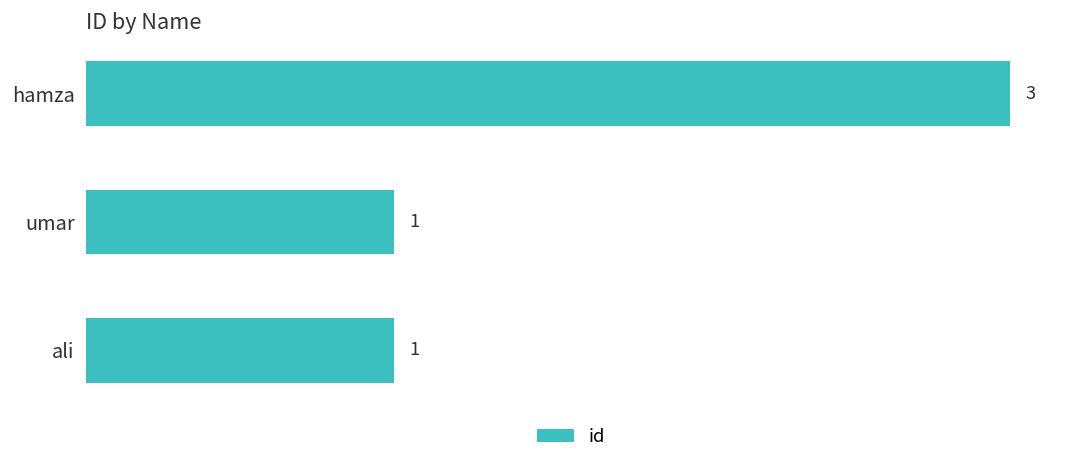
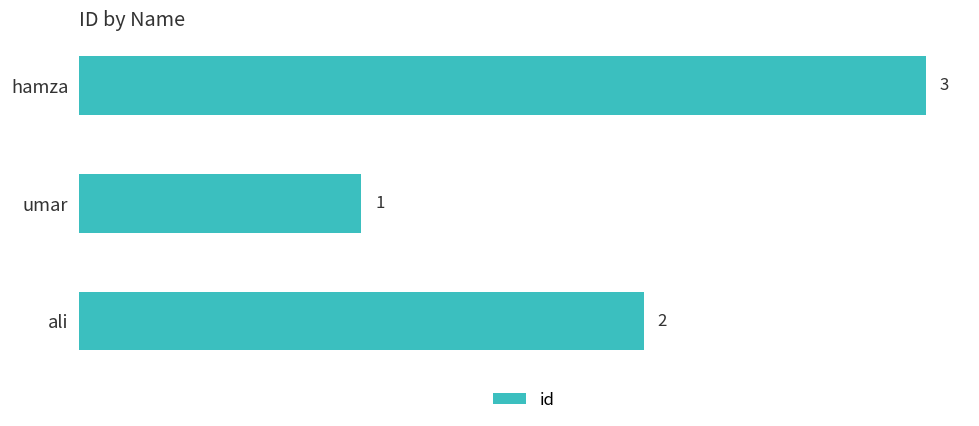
ali: 1 -> 2
